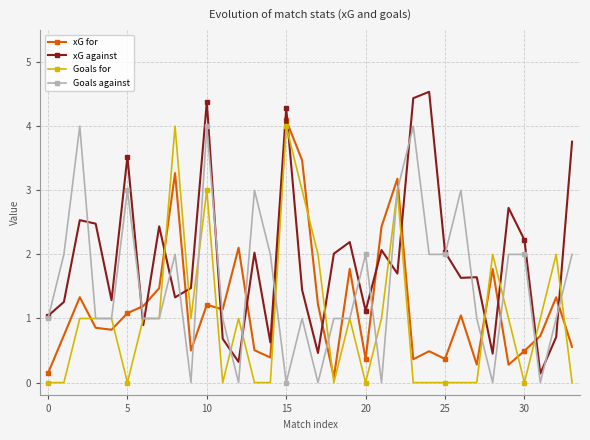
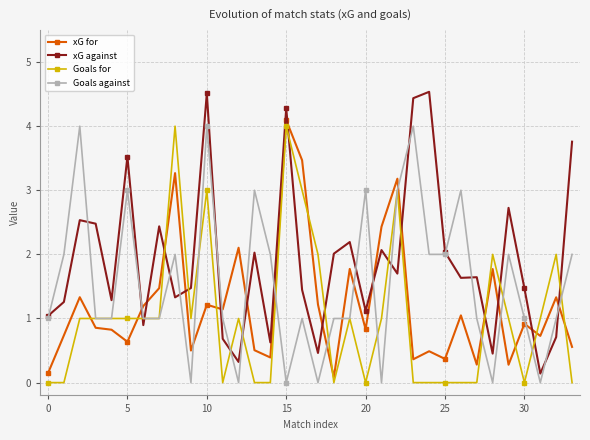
xG for, 5: 1.1 -> 0.6
Goals for, 5: 0 -> 1
xG against, 10: 4.4 -> 4.5
xG for, 20: 0.4 -> 0.8
Goals against, 20: 2 -> 3
xG for, 30: 0.5 -> 0.9
xG against, 30: 2.2 -> 1.5
Goals against, 30: 2 -> 1
